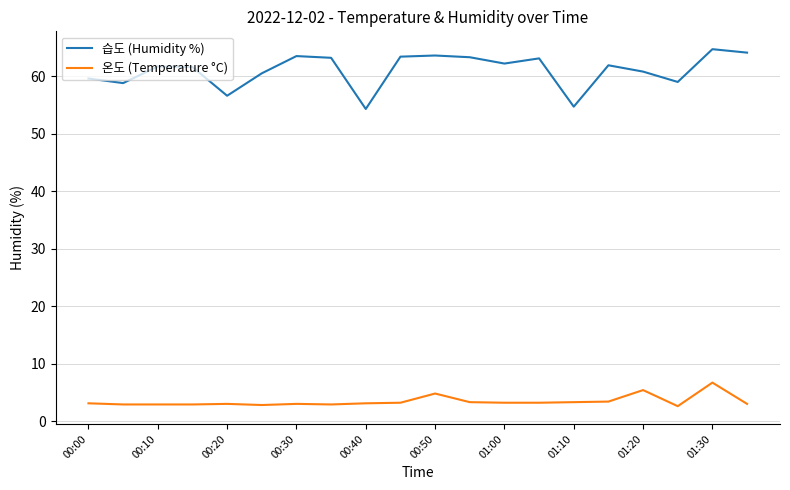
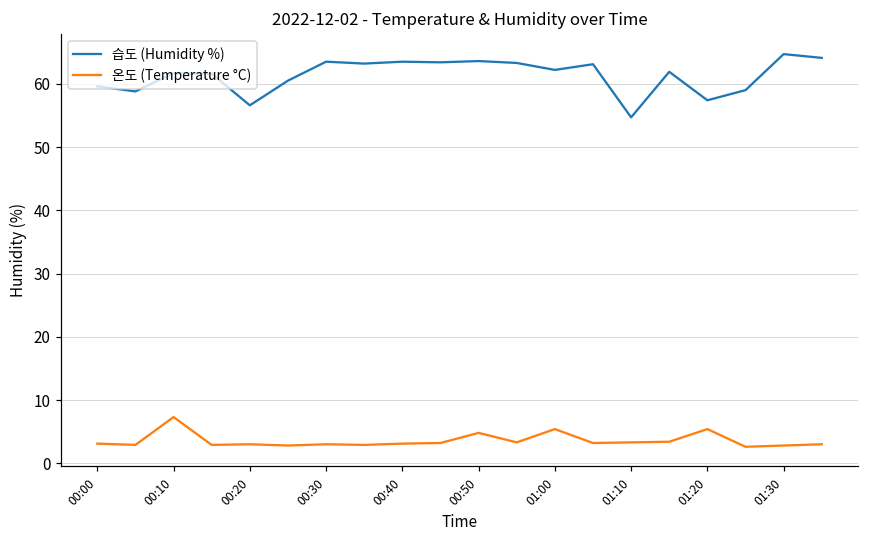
온도 (Temperature °C), 00:10: 3 -> 7
습도 (Humidity %), 00:40: 54 -> 64
온도 (Temperature °C), 01:00: 3 -> 5
습도 (Humidity %), 01:20: 61 -> 57
온도 (Temperature °C), 01:30: 7 -> 3
